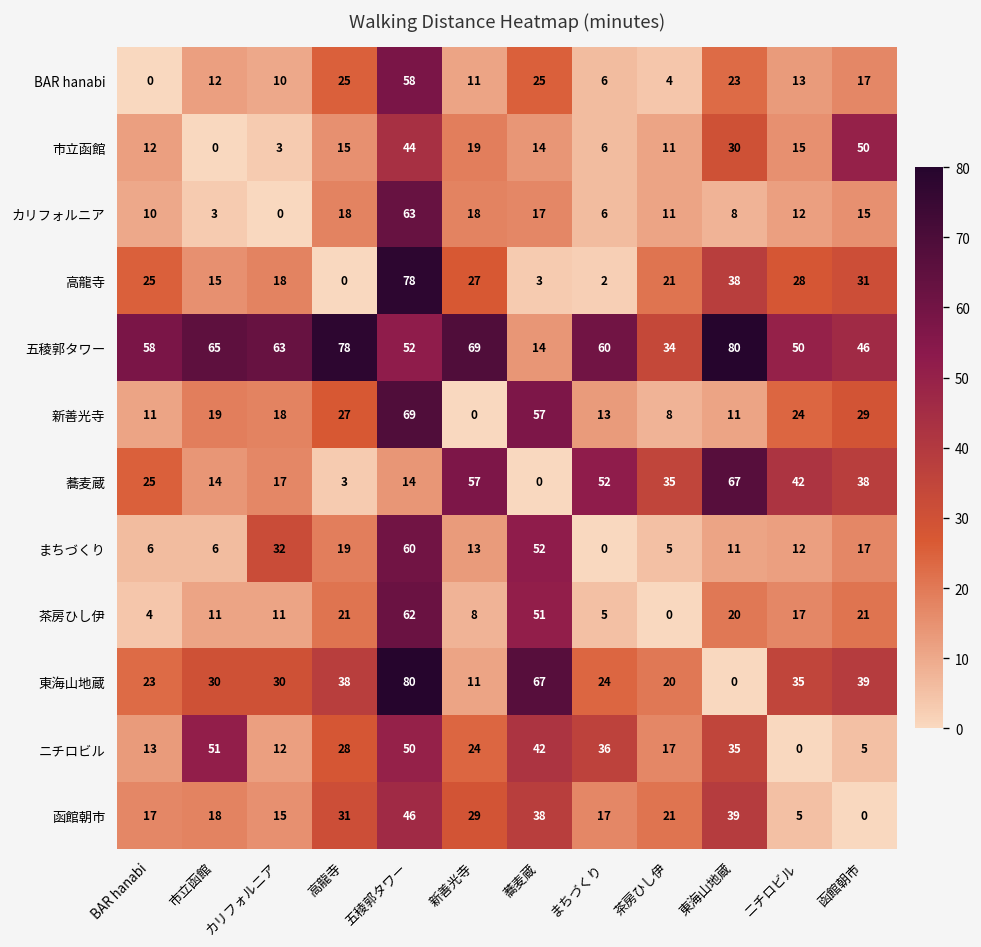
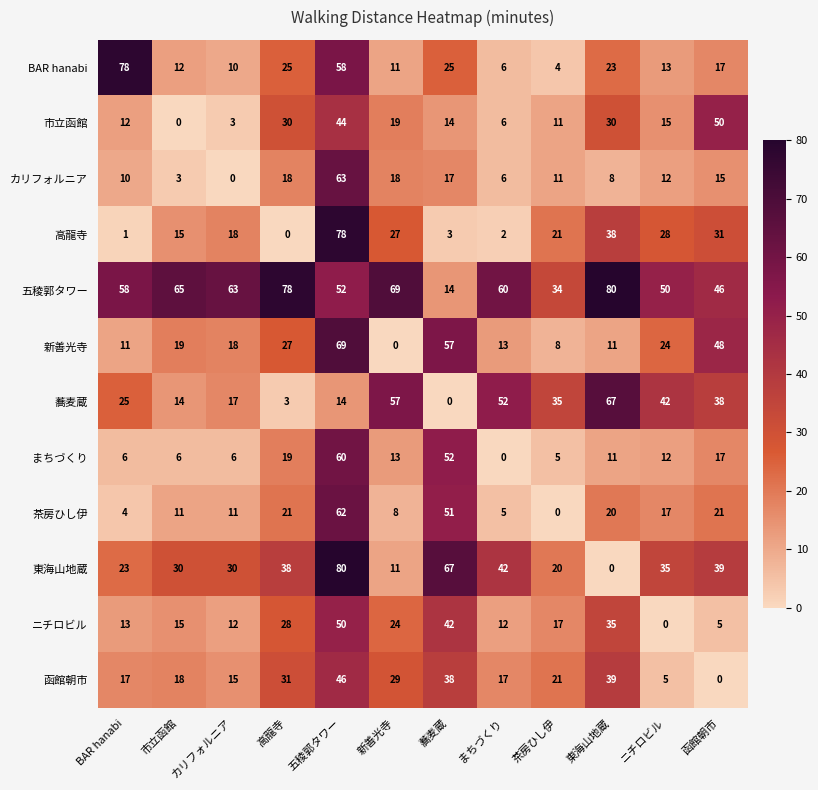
BAR hanabi, BAR hanabi: 0 -> 78
市立函館, 高龍寺: 15 -> 30
高龍寺, BAR hanabi: 25 -> 1
新善光寺, 函館朝市: 29 -> 48
まちづくり, カリフォルニア: 32 -> 6
東海山地蔵, まちづくり: 24 -> 42
ニチロビル, 市立函館: 51 -> 15
ニチロビル, まちづくり: 36 -> 12
